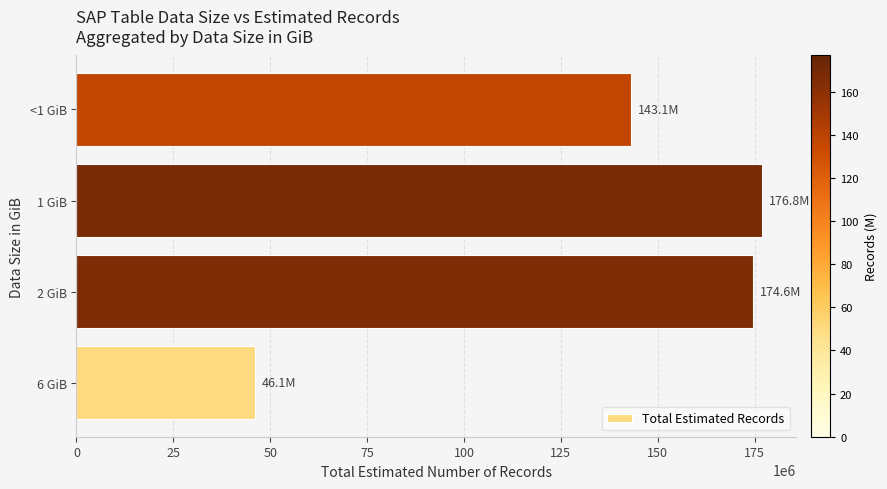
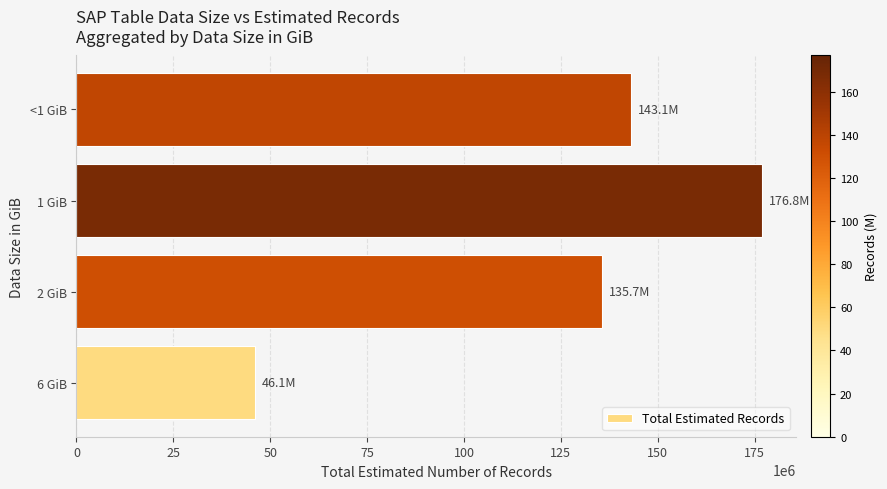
2 GiB: 174.6M -> 135.7M
